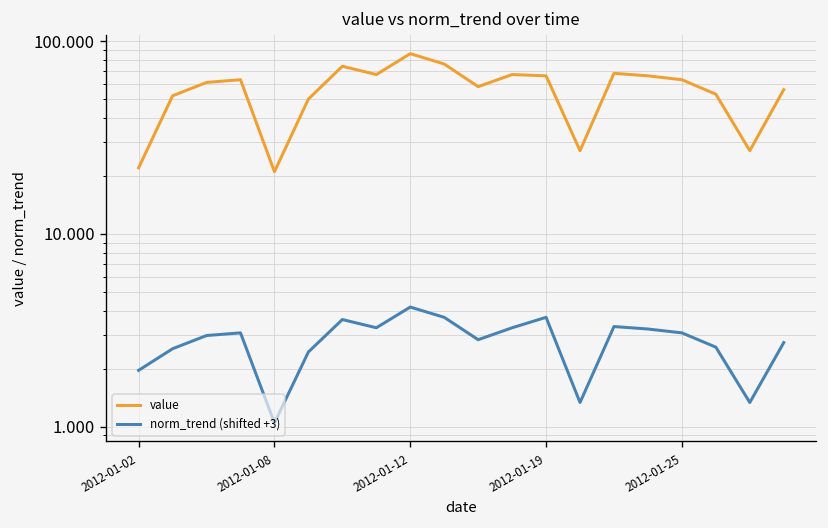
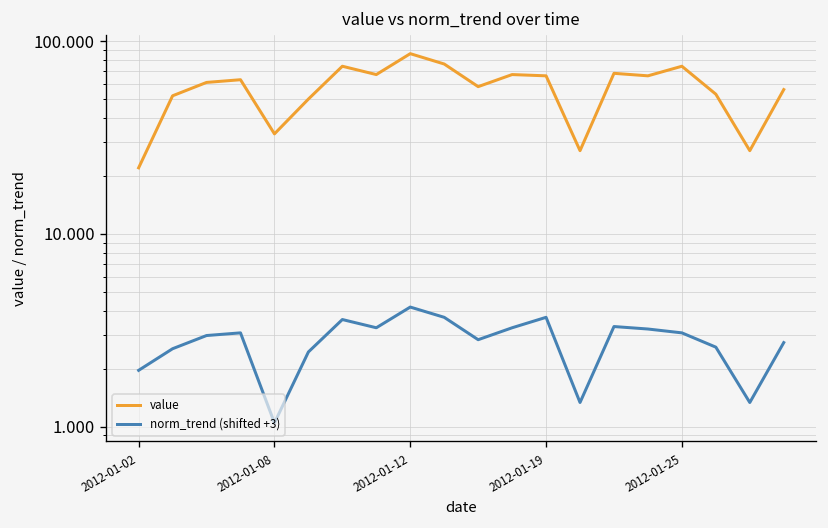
value, 2012-01-08: 21 -> 33
value, 2012-01-25: 63 -> 70
